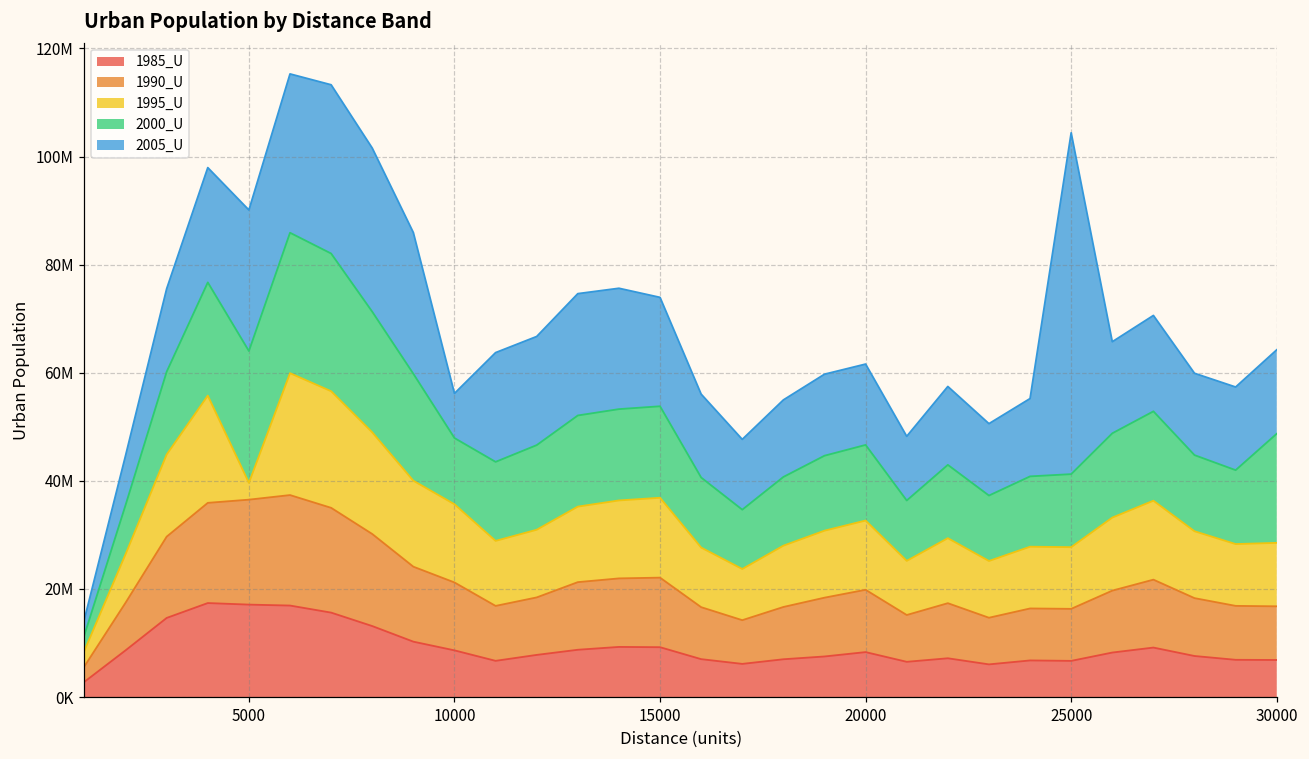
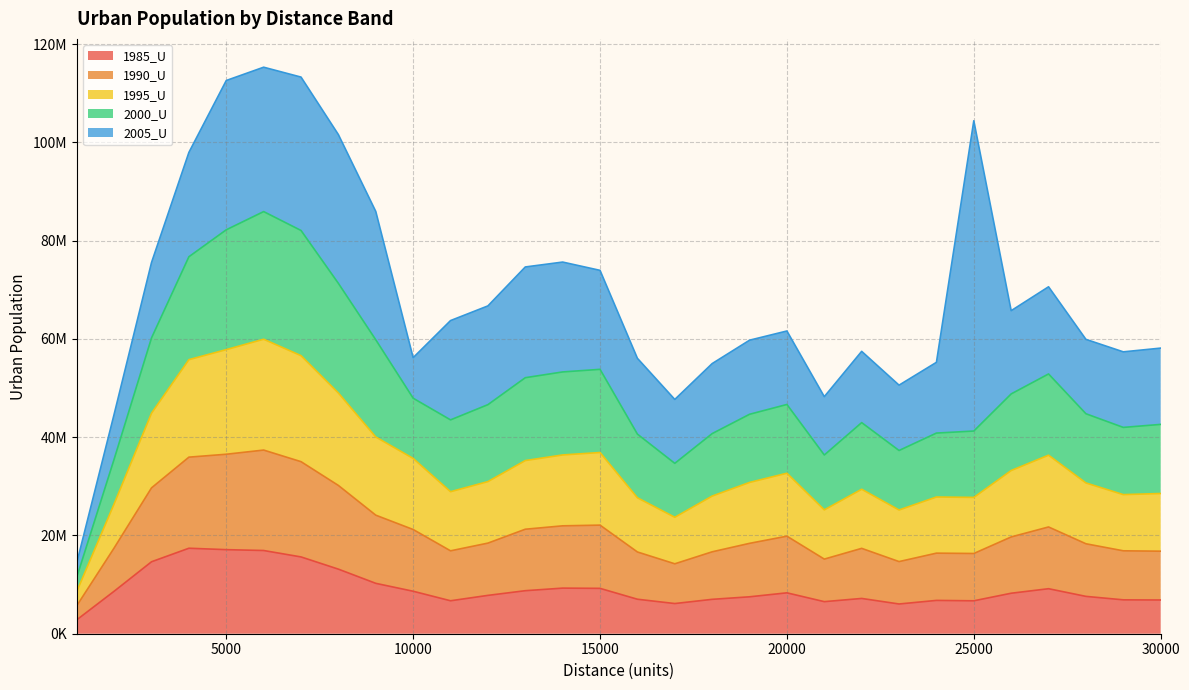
1995_U, 5000: 3000000 -> 21000000
2005_U, 5000: 26000000 -> 30000000
2000_U, 30000: 20000000 -> 14000000
